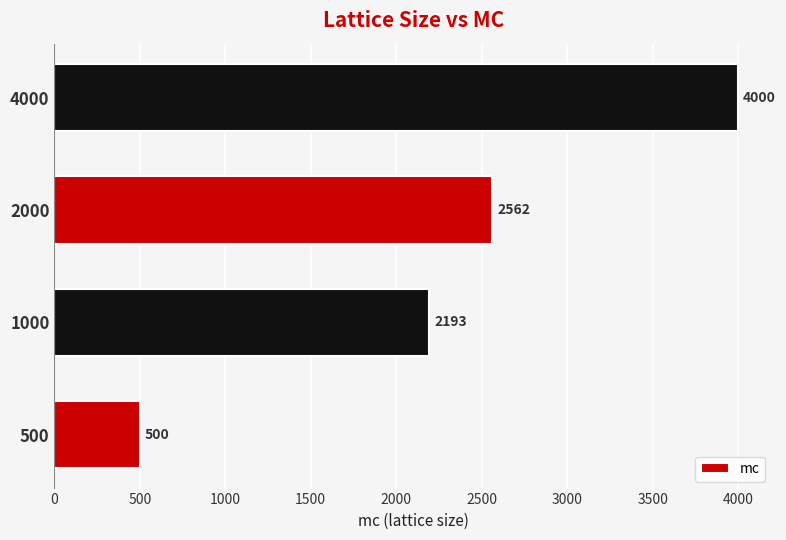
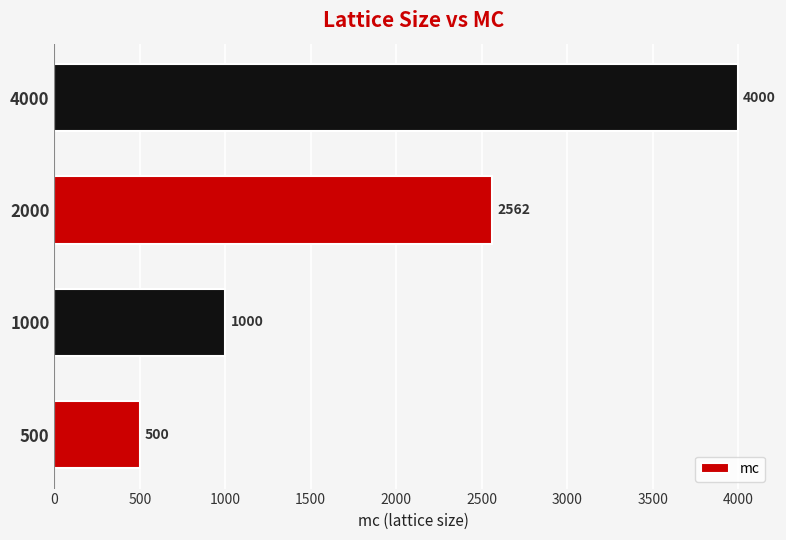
1000: 2193 -> 1000
